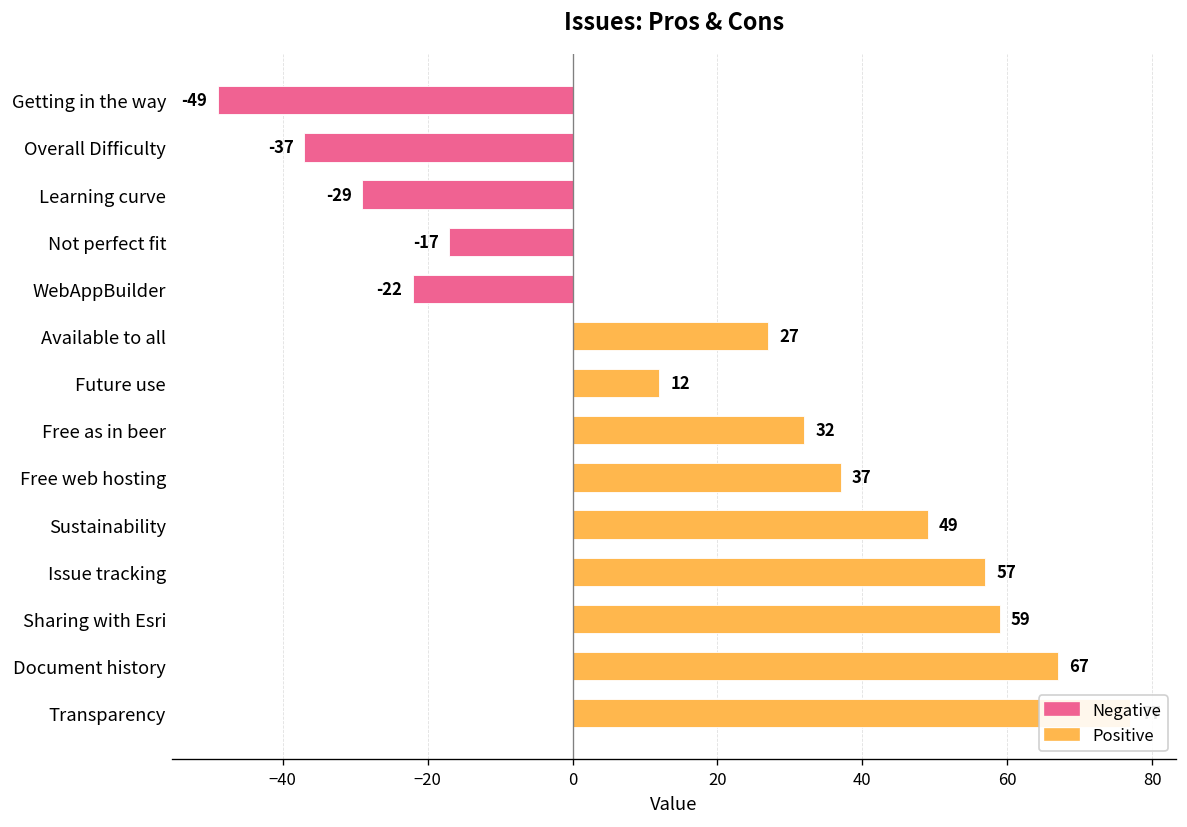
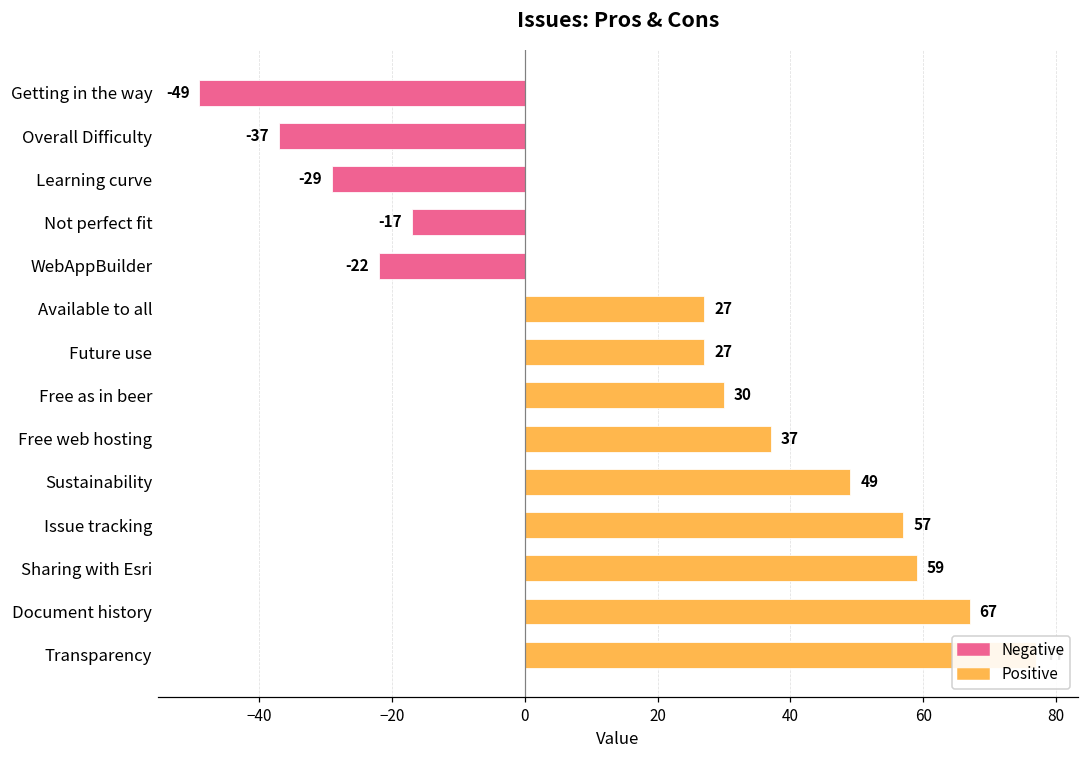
Future use: 12 -> 27
Free as in beer: 32 -> 30
